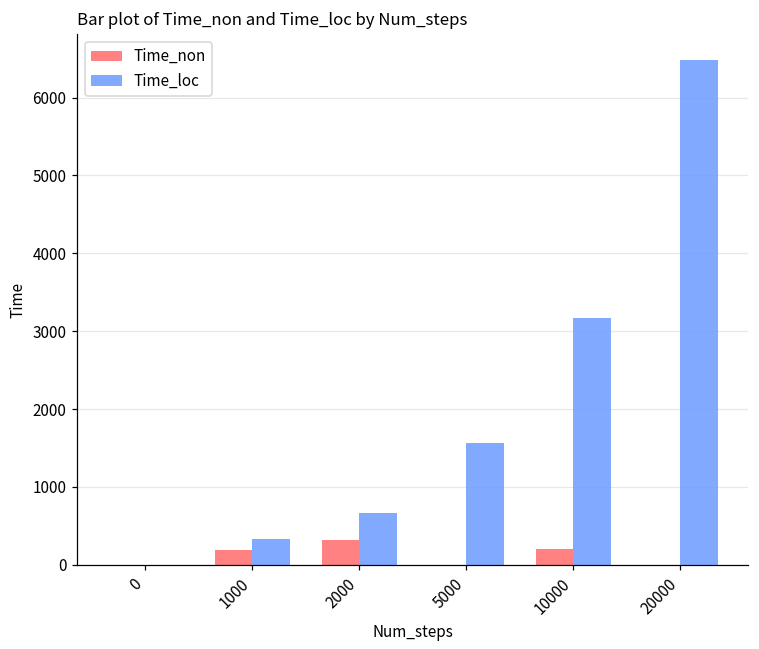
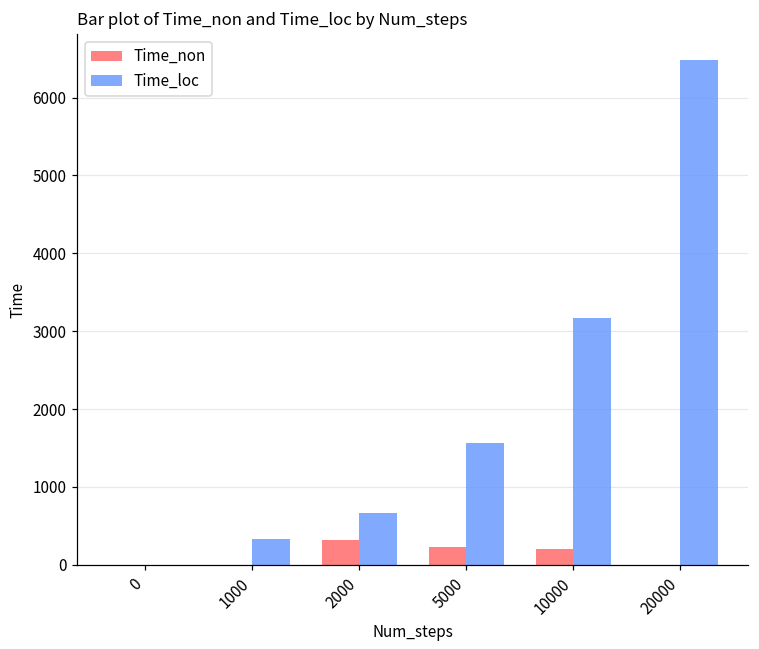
Time_non, 1000: 200 -> 0
Time_non, 5000: 0 -> 200
